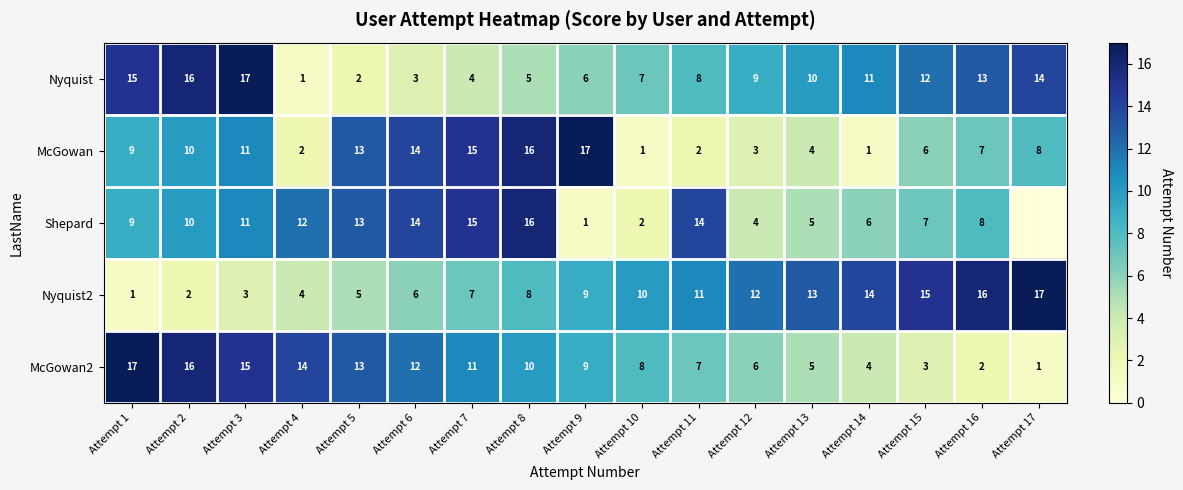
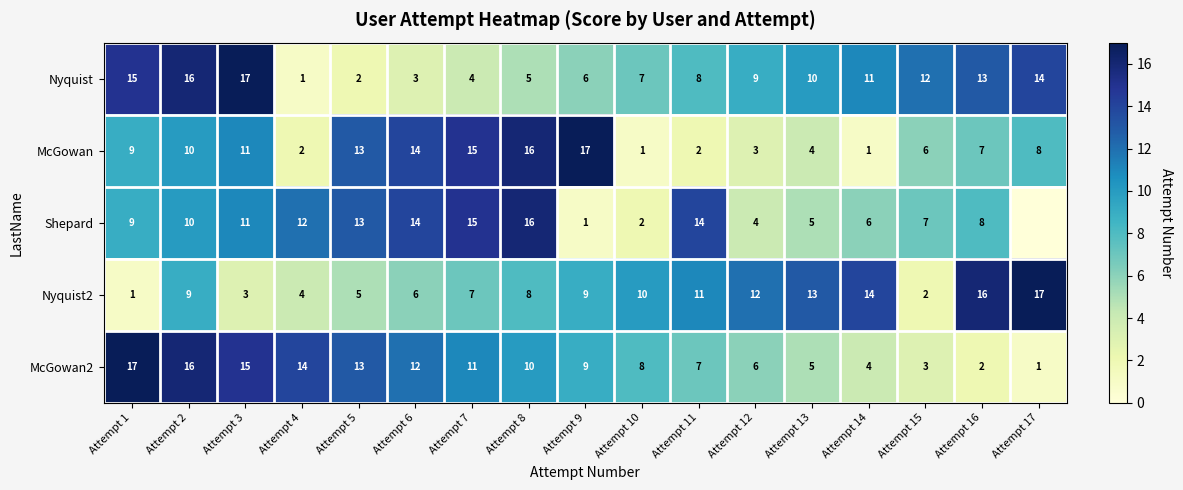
Nyquist2, Attempt 2: 2 -> 9
Nyquist2, Attempt 15: 15 -> 2
